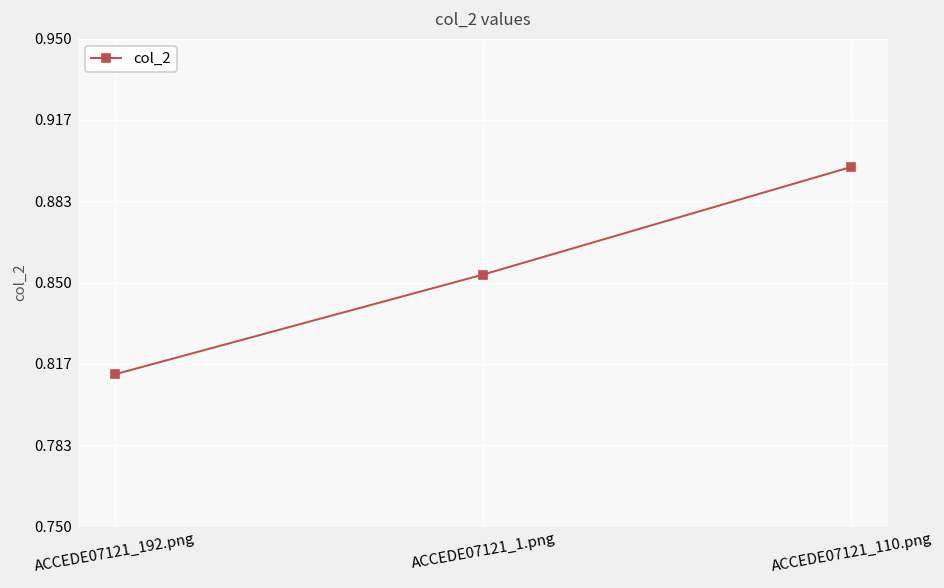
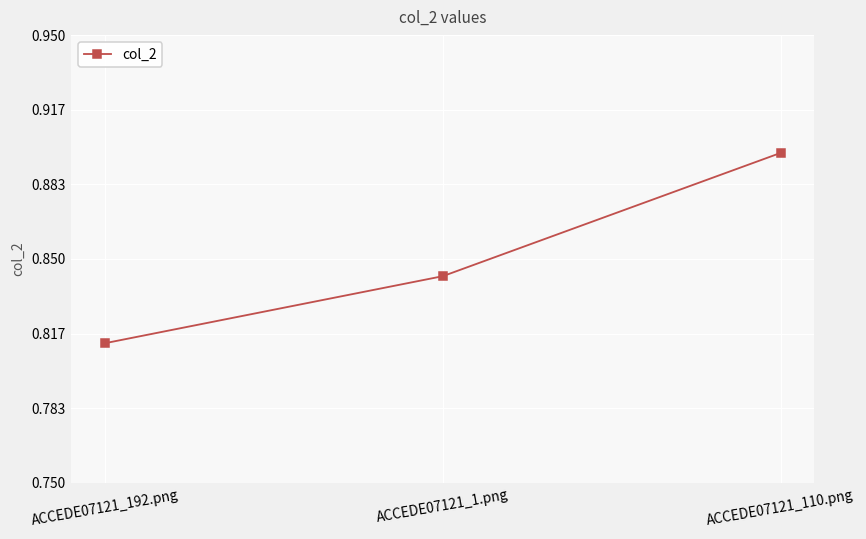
ACCEDE07121_1.png: 0.853 -> 0.842
